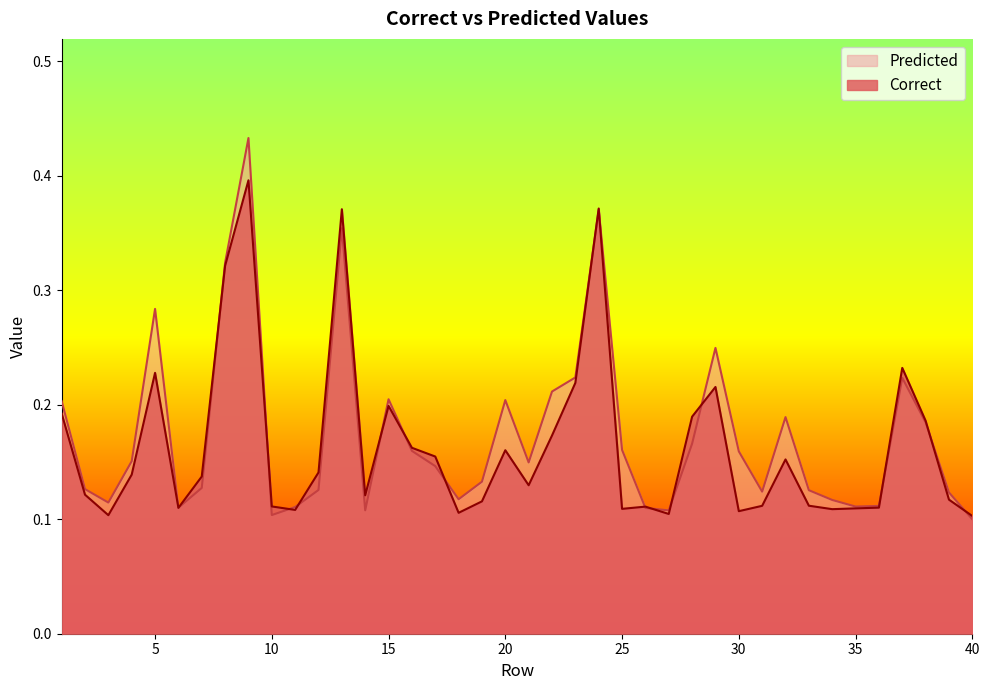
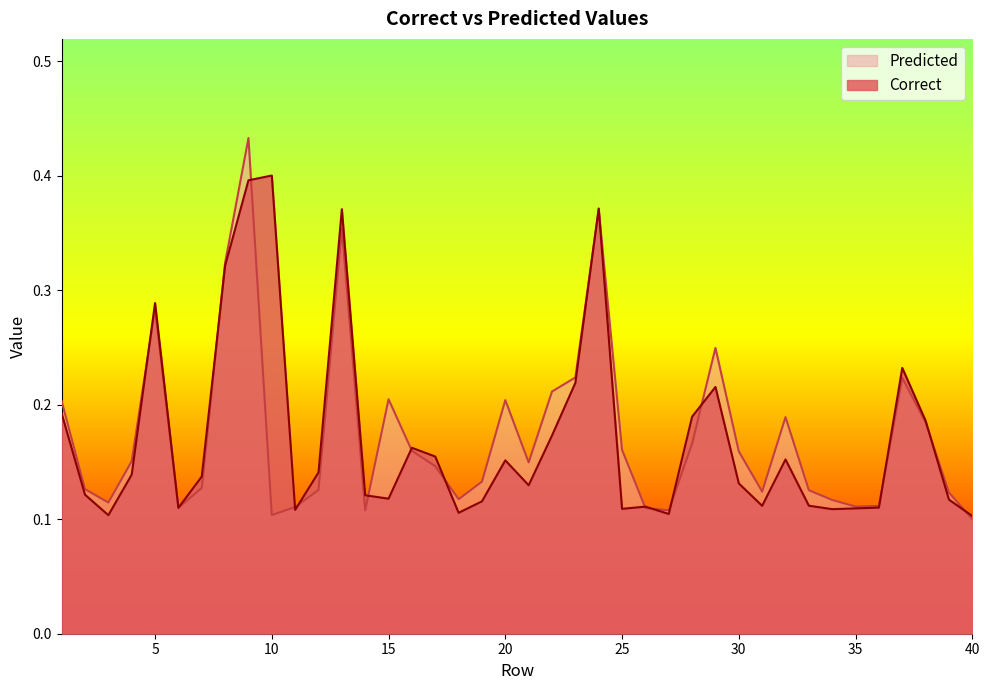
Correct, 5: 0.228 -> 0.289
Correct, 10: 0.111 -> 0.400
Correct, 15: 0.199 -> 0.118
Correct, 20: 0.160 -> 0.151
Correct, 30: 0.107 -> 0.131
